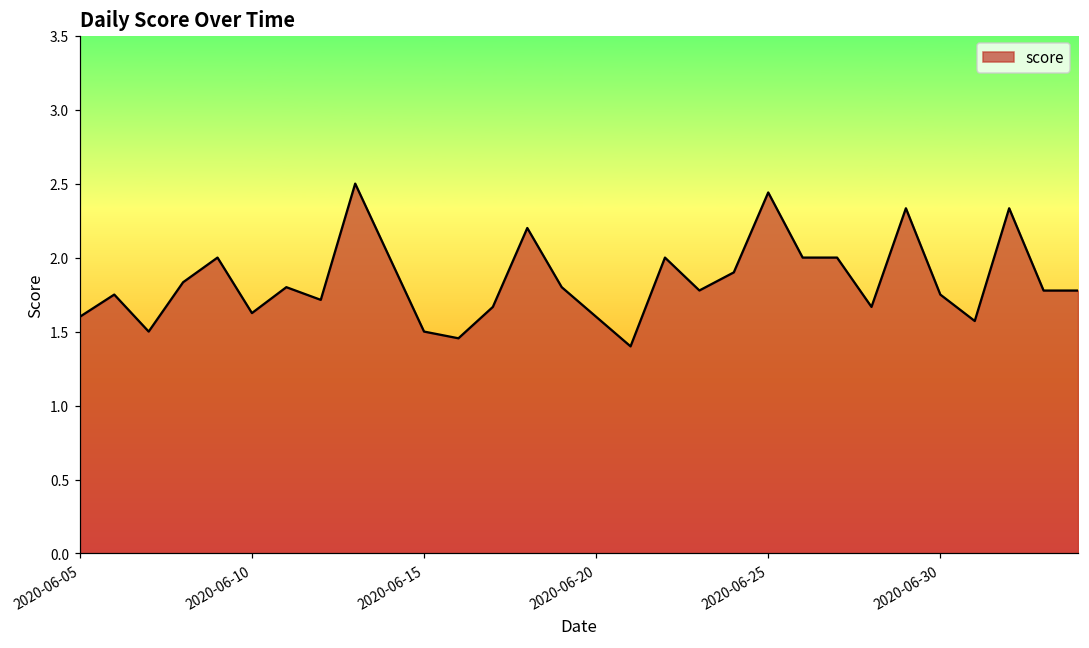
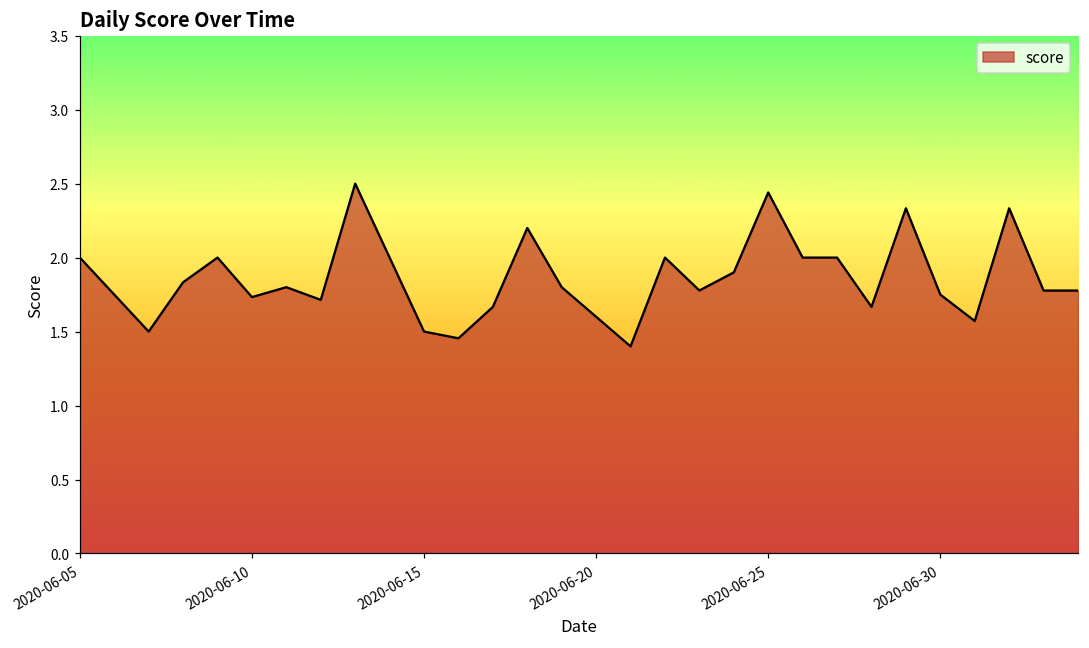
2020-06-05: 1.6 -> 2.0
2020-06-10: 1.63 -> 1.73
